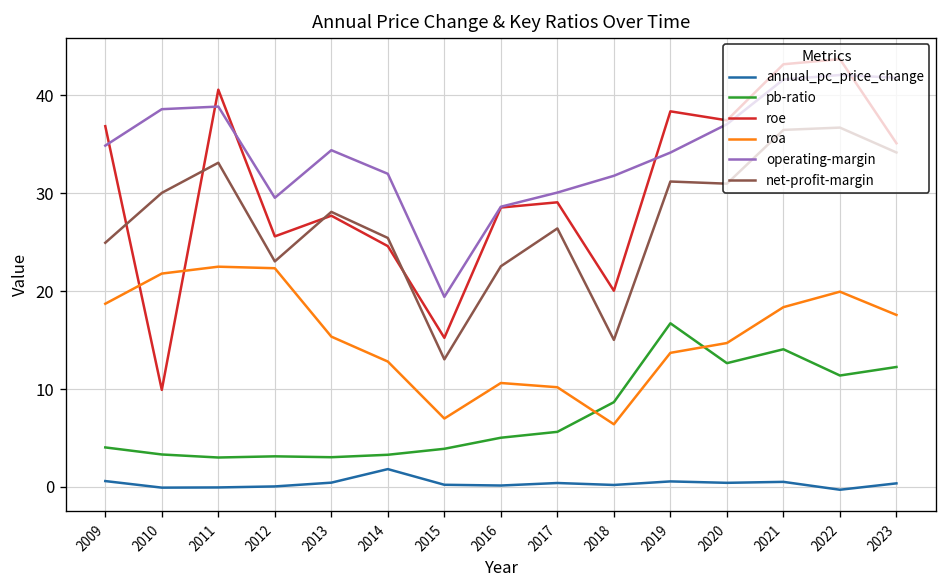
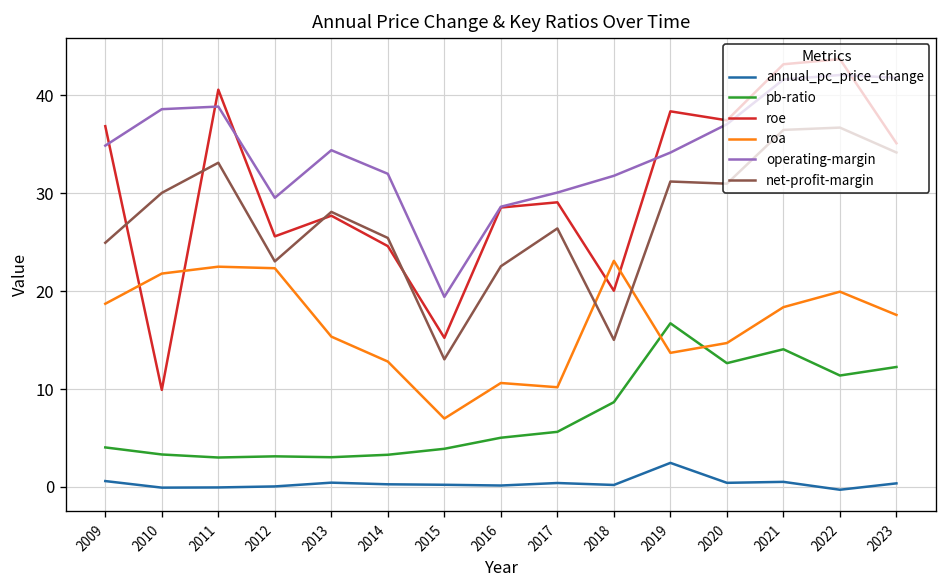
annual_pc_price_change, 2014: 2 -> 0
roa, 2018: 6 -> 23
annual_pc_price_change, 2019: 1 -> 2
